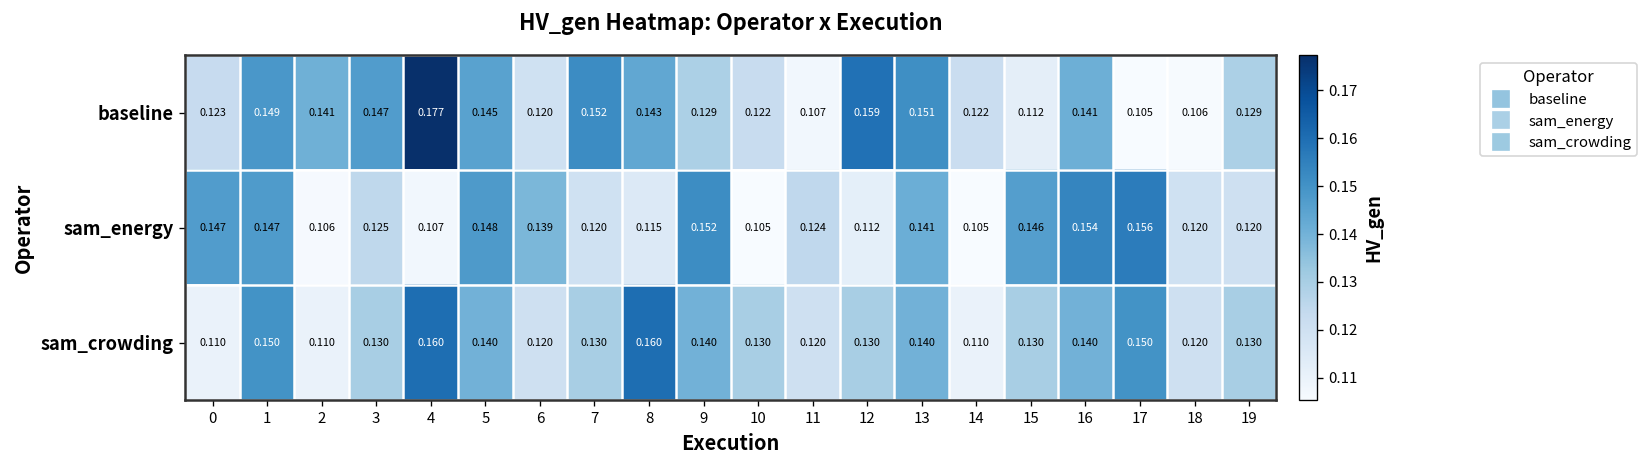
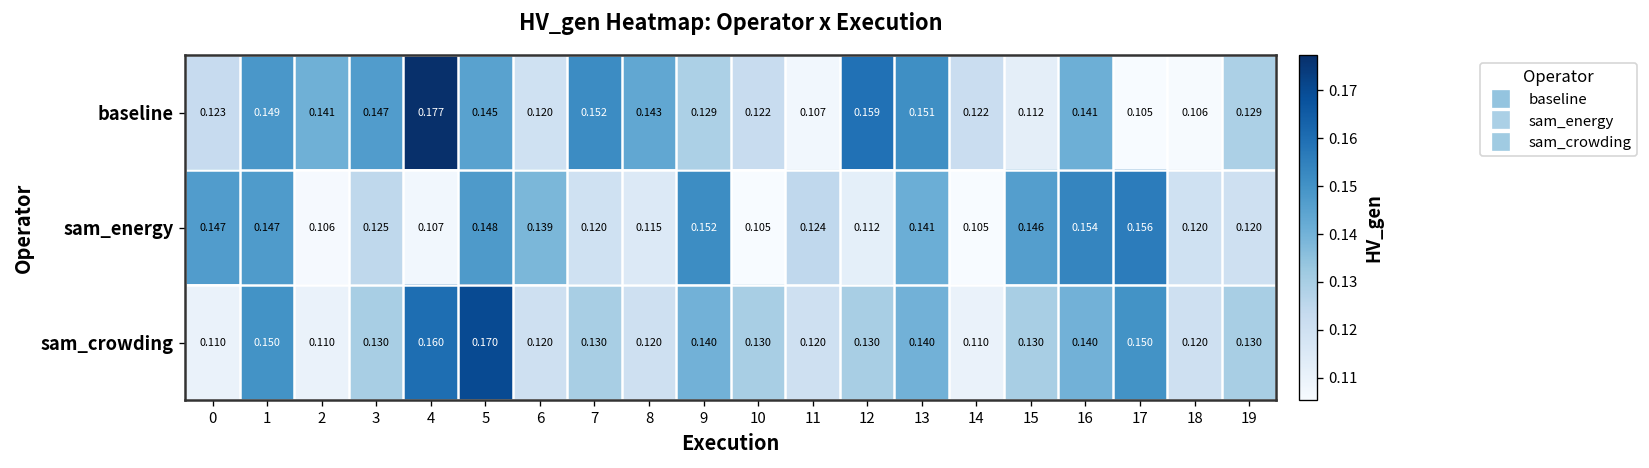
sam_crowding, 5: 0.140 -> 0.170
sam_crowding, 8: 0.160 -> 0.120
